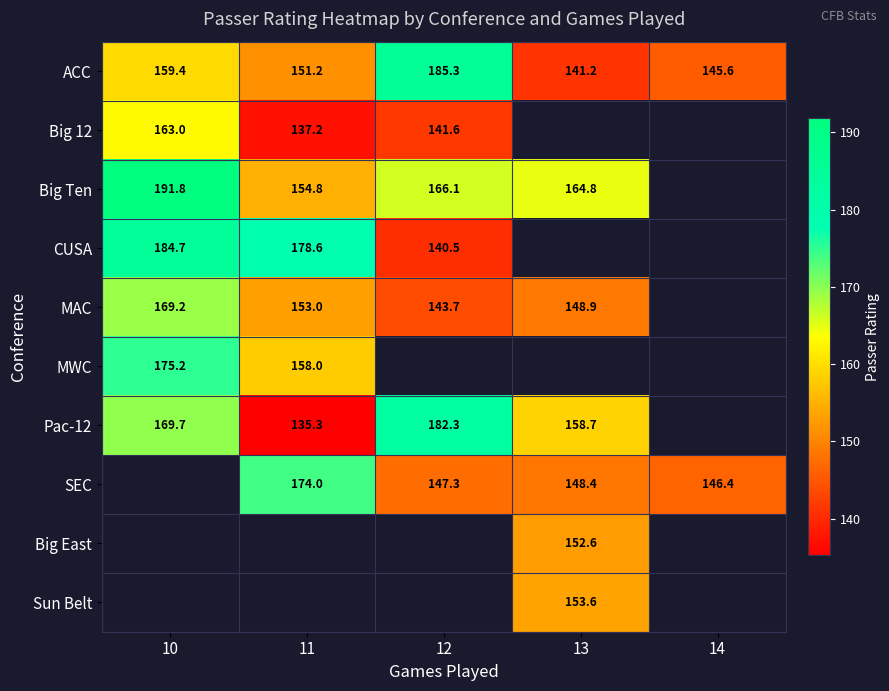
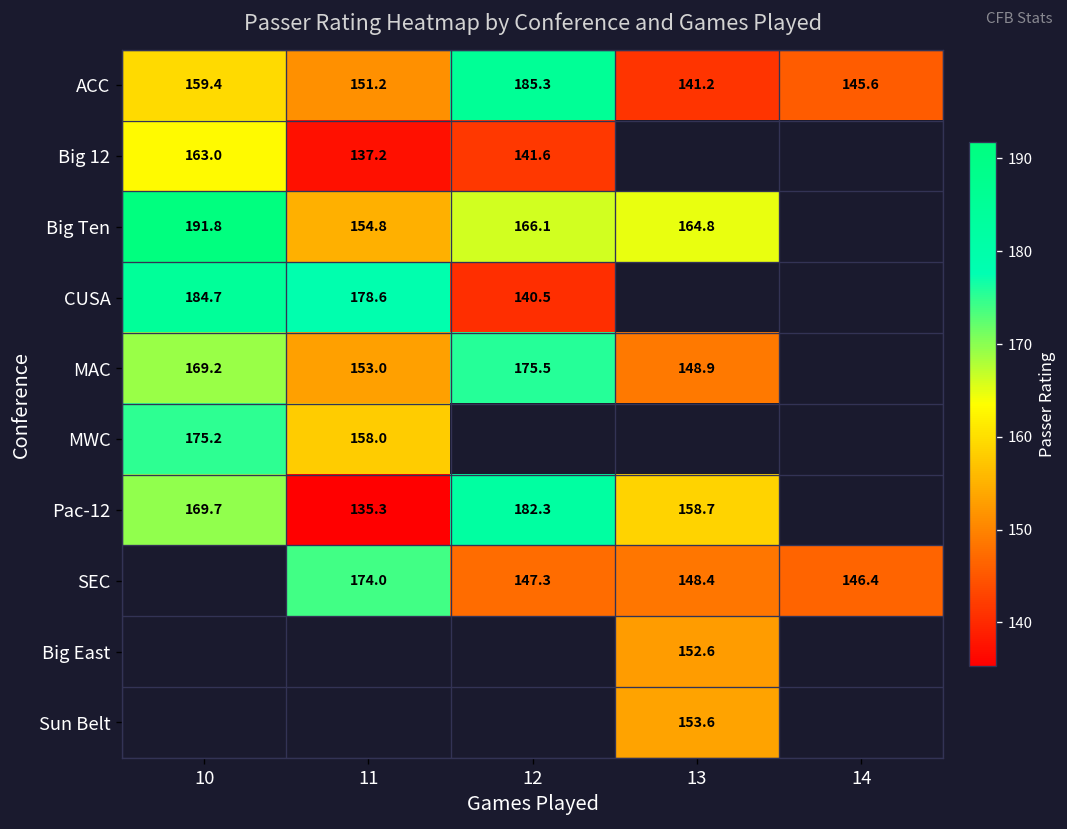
MAC, 12: 143.7 -> 175.5
